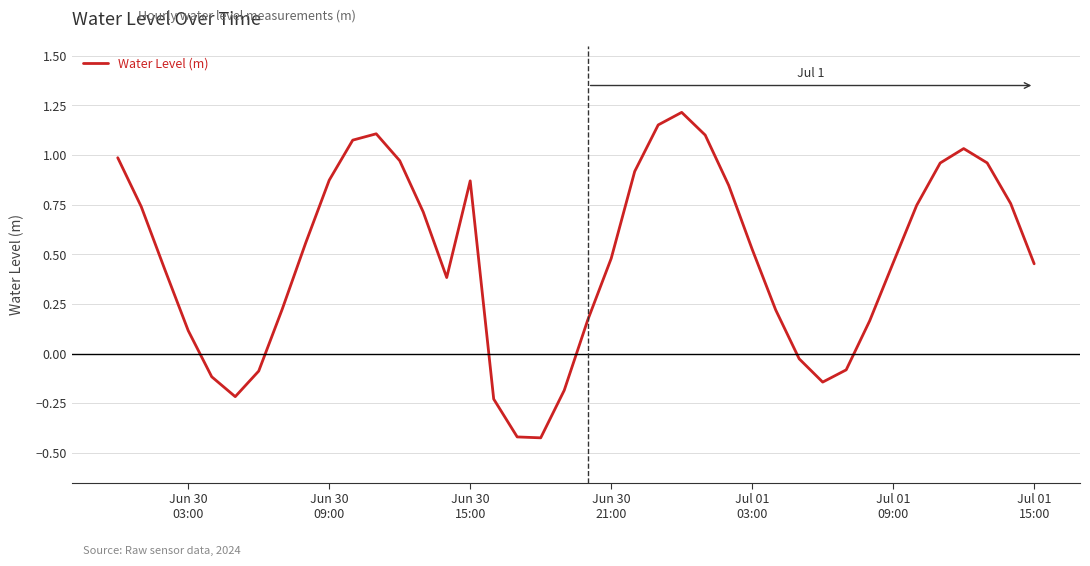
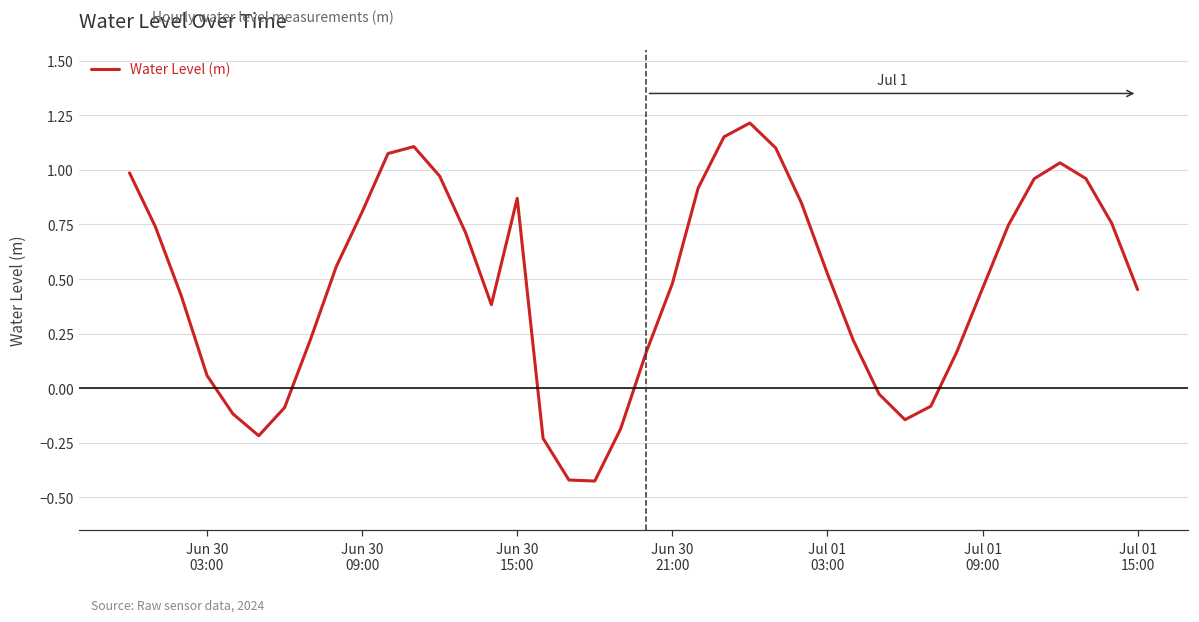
Jun 30 03:00: 0.12 -> 0.06
Jun 30 09:00: 0.87 -> 0.81
